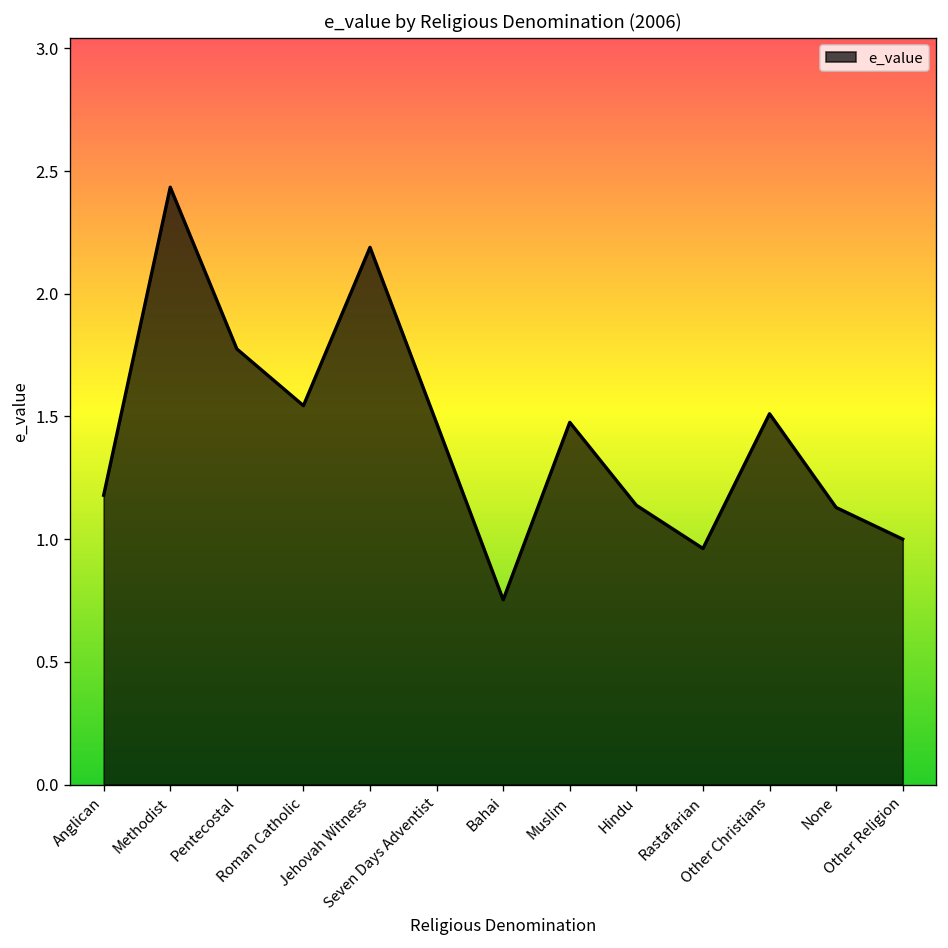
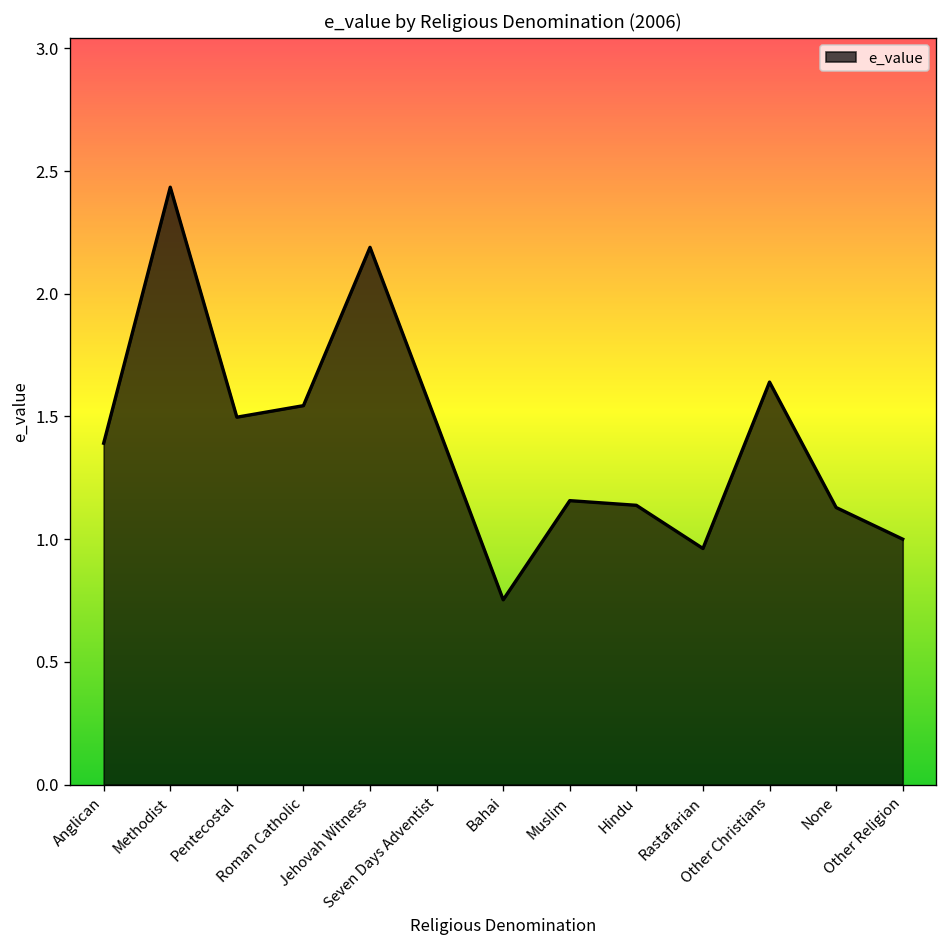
Anglican: 1.18 -> 1.39
Pentecostal: 1.78 -> 1.50
Muslim: 1.48 -> 1.16
Other Christians: 1.51 -> 1.64
